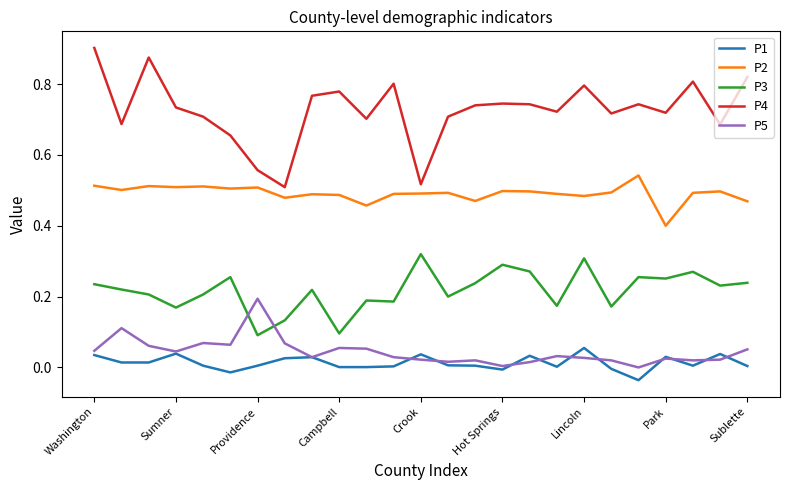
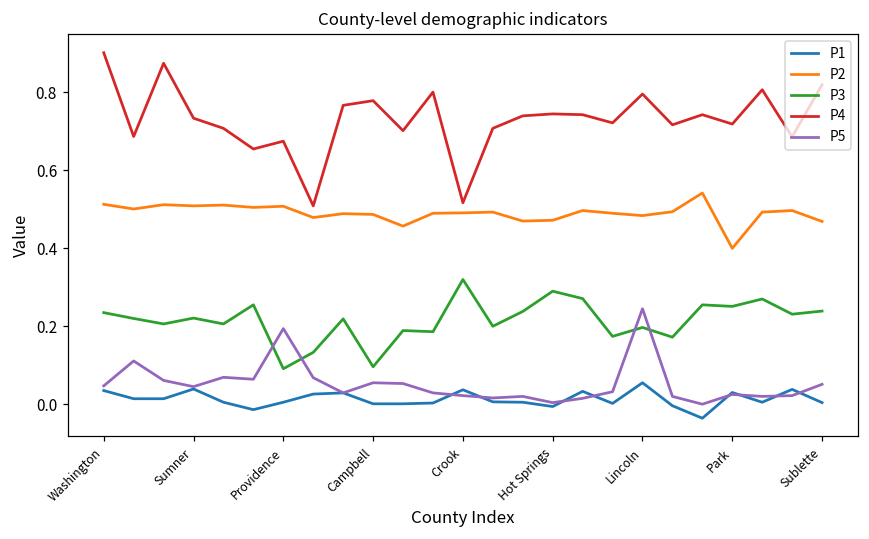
P3, Sumner: 0.17 -> 0.22
P4, Providence: 0.56 -> 0.68
P2, Hot Springs: 0.50 -> 0.47
P3, Lincoln: 0.31 -> 0.20
P5, Lincoln: 0.03 -> 0.25
